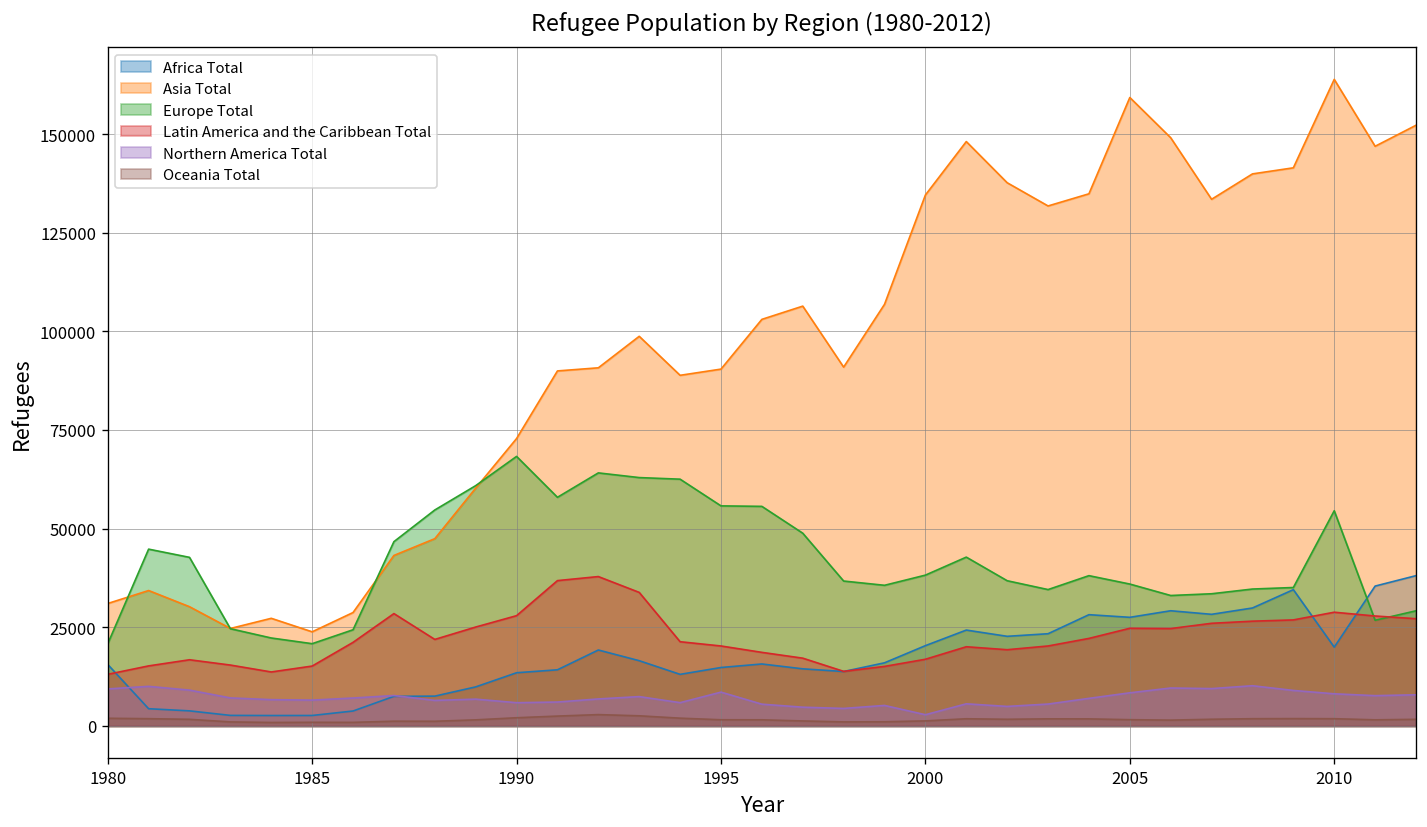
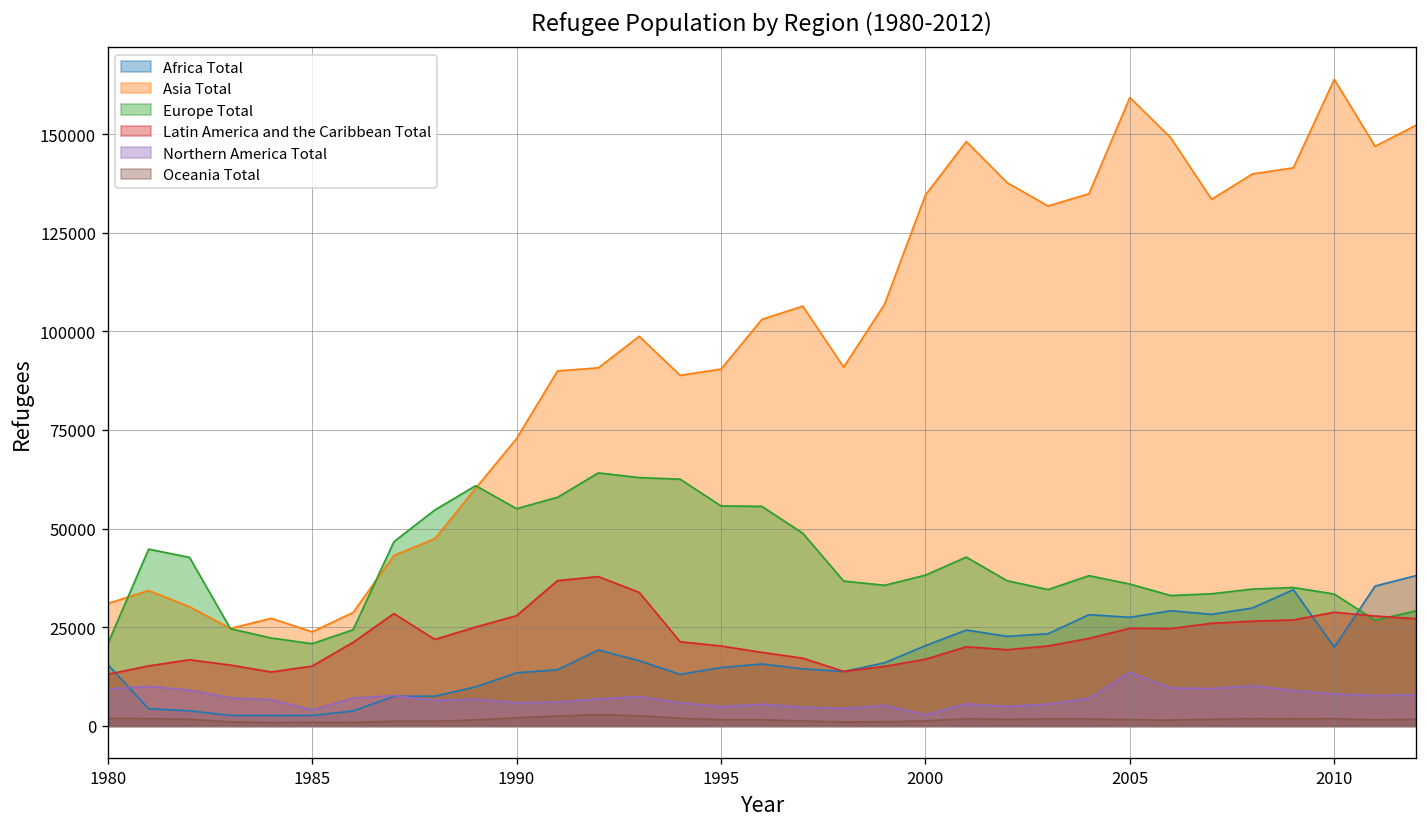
Northern America Total, 1985: 7000 -> 4000
Europe Total, 1990: 68000 -> 55000
Northern America Total, 1995: 9000 -> 5000
Northern America Total, 2005: 8000 -> 14000
Europe Total, 2010: 55000 -> 33000
